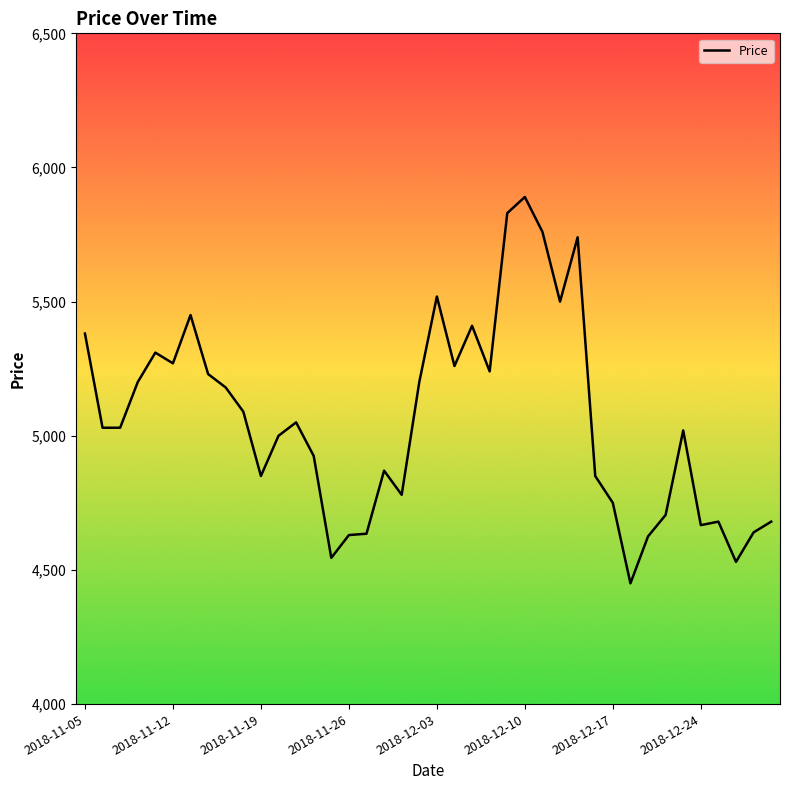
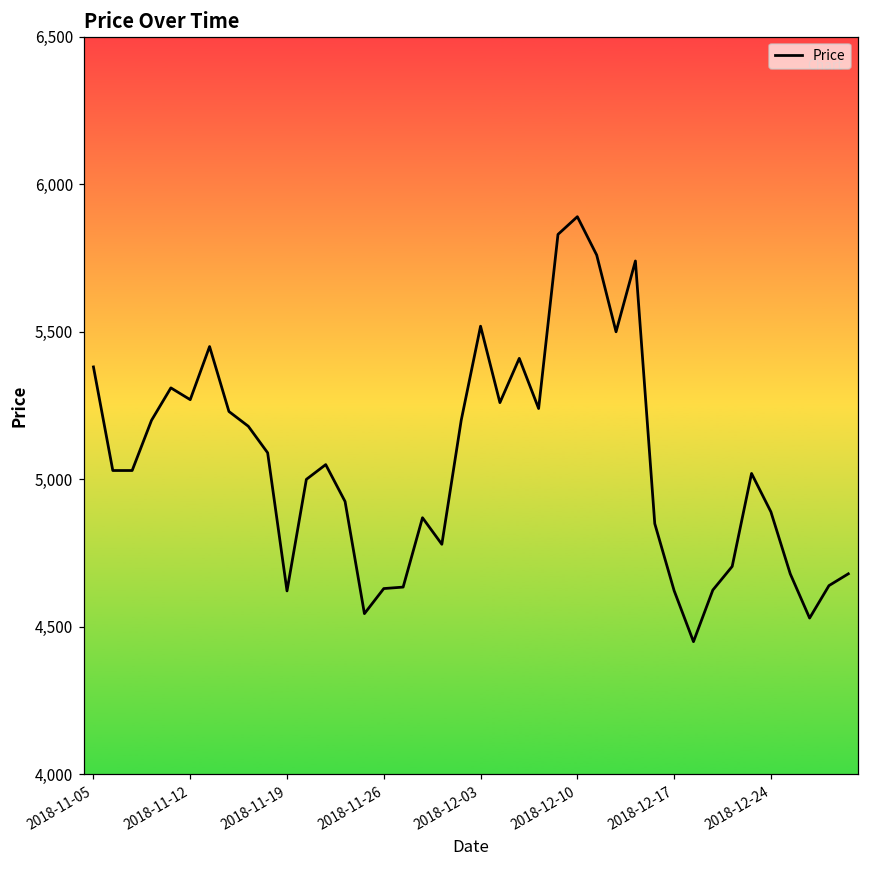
2018-11-19: 4,850 -> 4,620
2018-12-17: 4,750 -> 4,620
2018-12-24: 4,670 -> 4,890
